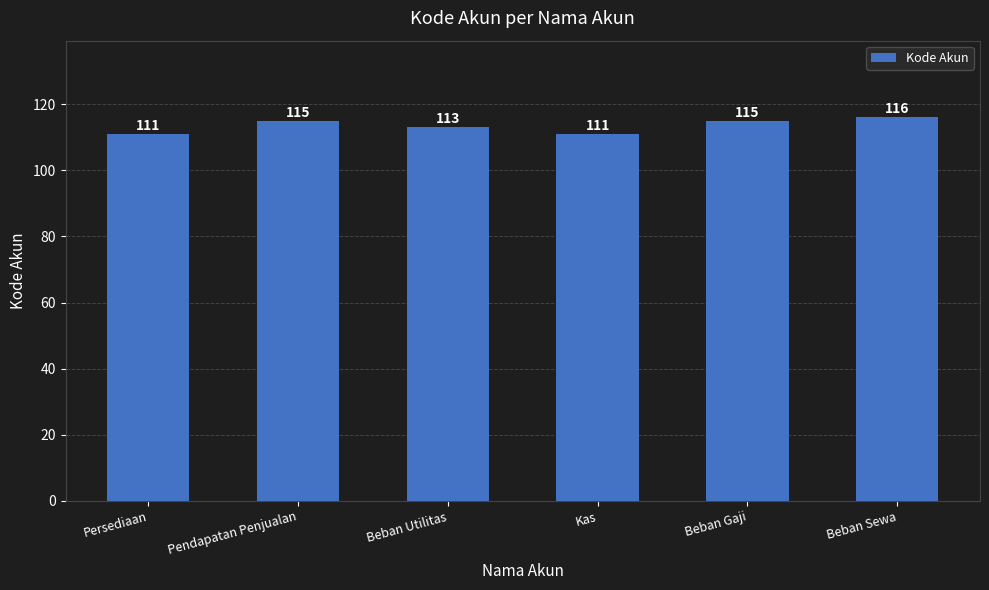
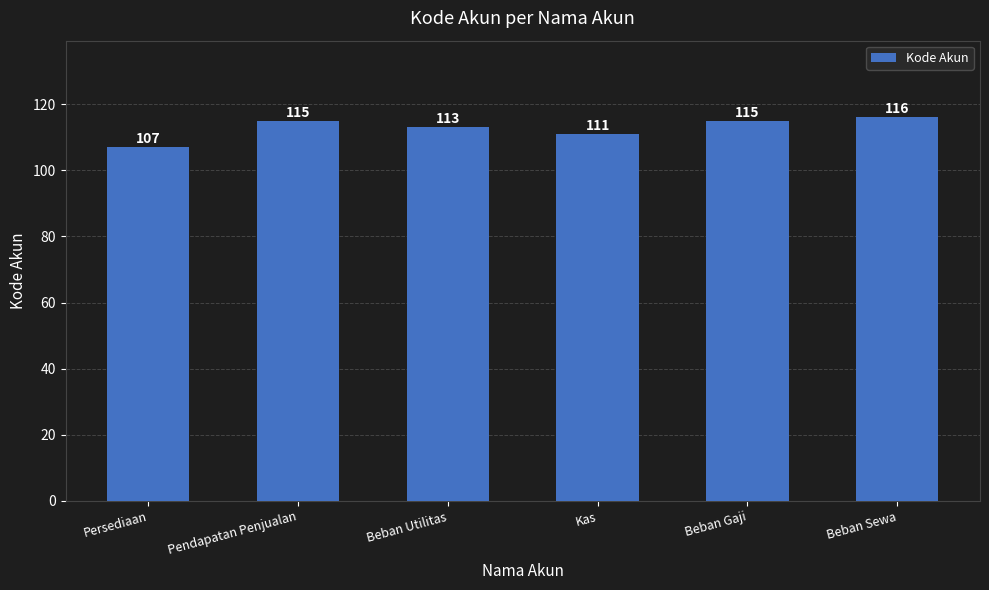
Persediaan: 111 -> 107
